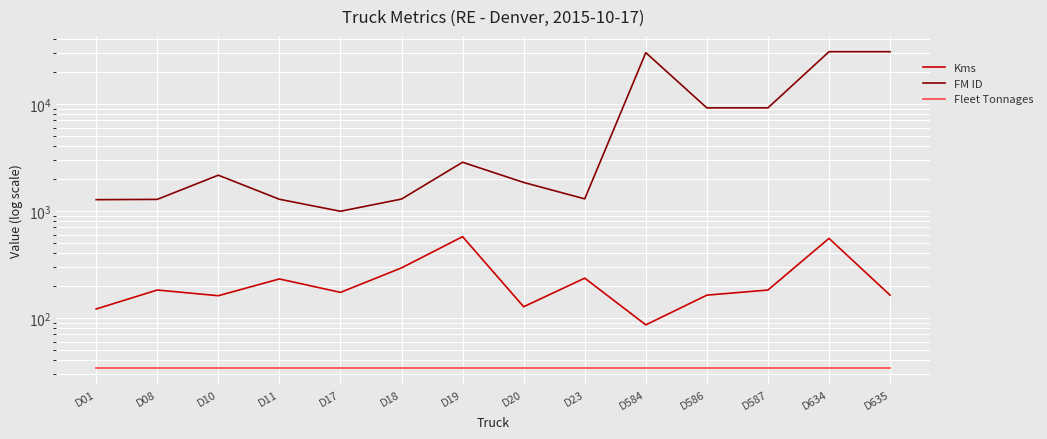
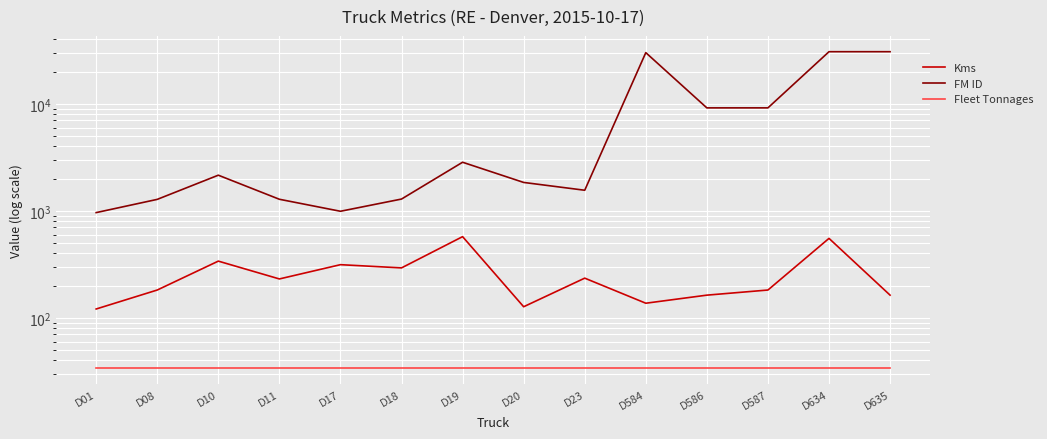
FM ID, D01: 1300 -> 1000
Kms, D10: 160 -> 340
Kms, D17: 170 -> 310
FM ID, D23: 1300 -> 1600
Kms, D584: 90 -> 140
